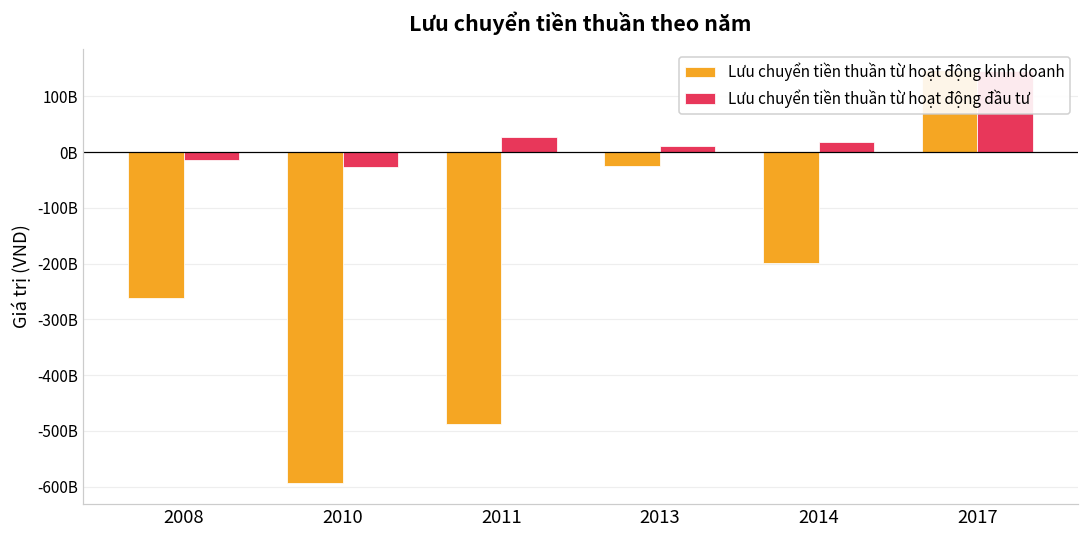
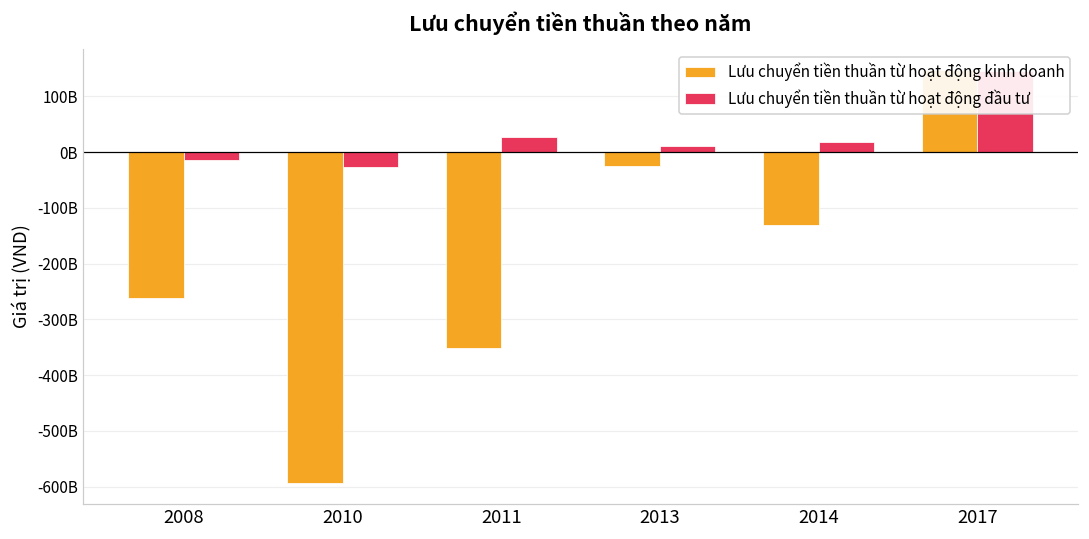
Lưu chuyển tiền thuần từ hoạt động kinh doanh, 2011: -490000000000 -> -350000000000
Lưu chuyển tiền thuần từ hoạt động kinh doanh, 2014: -200000000000 -> -130000000000
